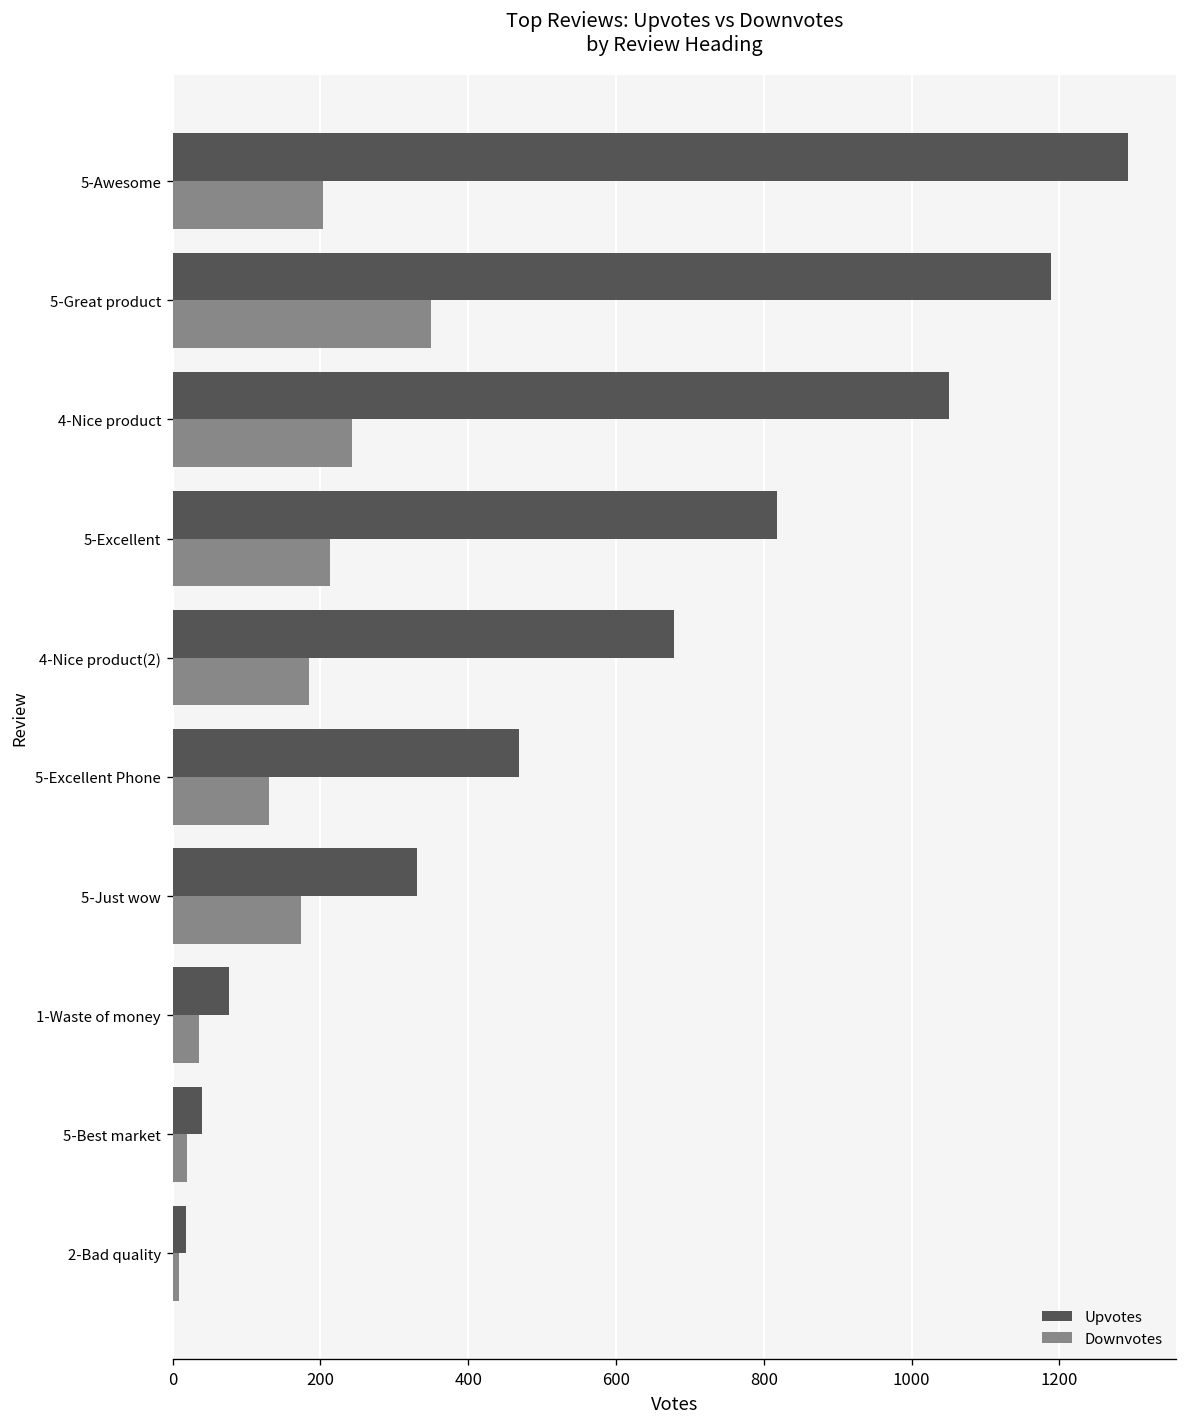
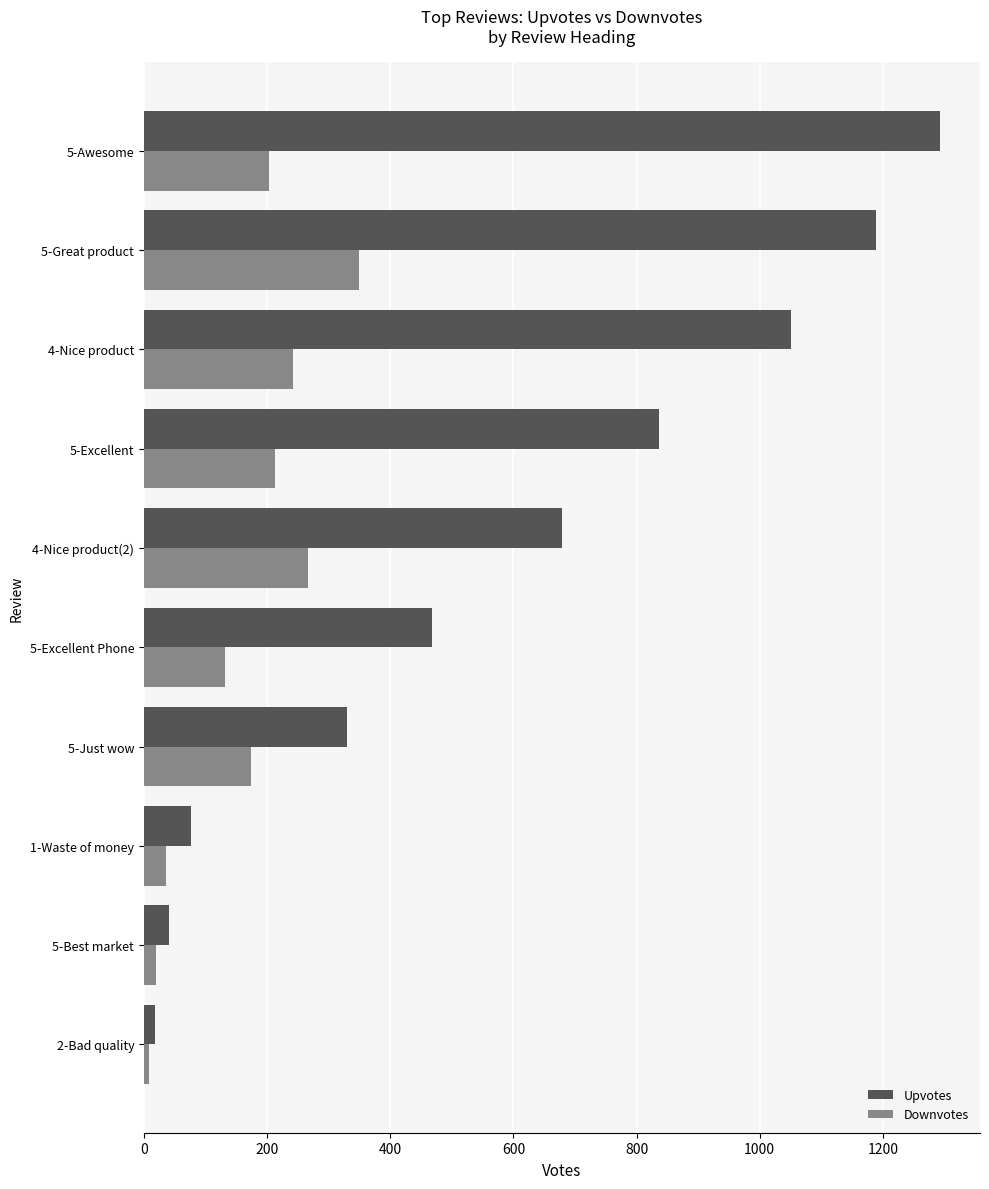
Upvotes, 5-Excellent: 820 -> 840
Downvotes, 4-Nice product(2): 180 -> 270
